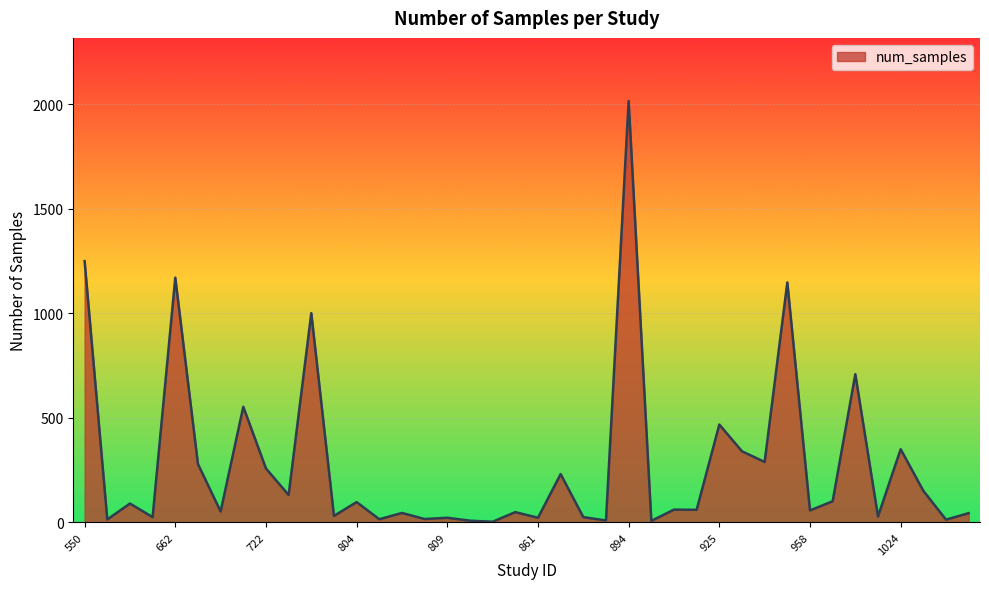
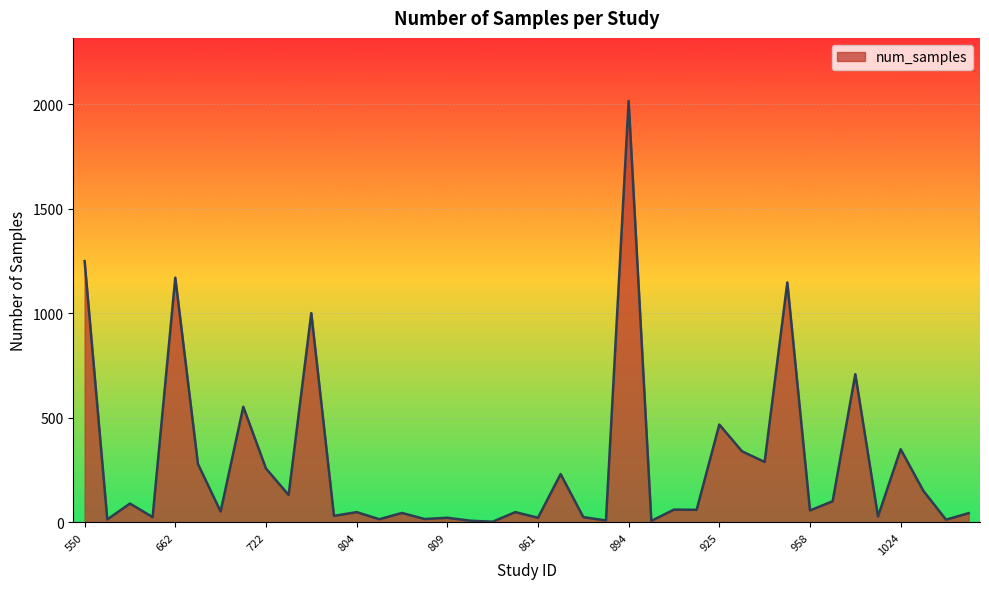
804: 100 -> 50
